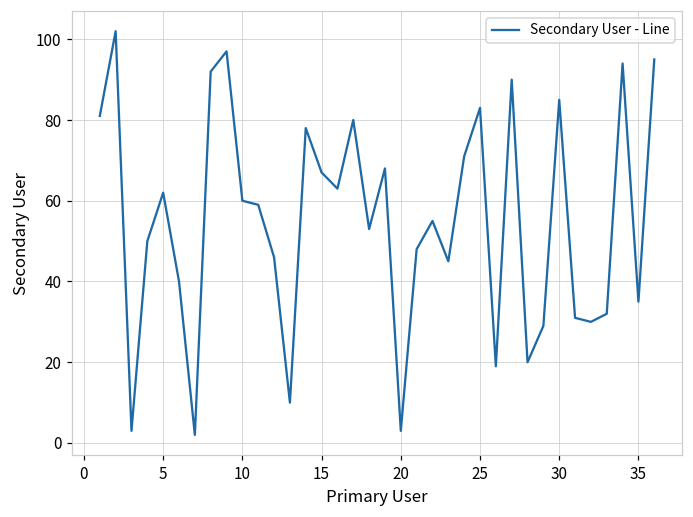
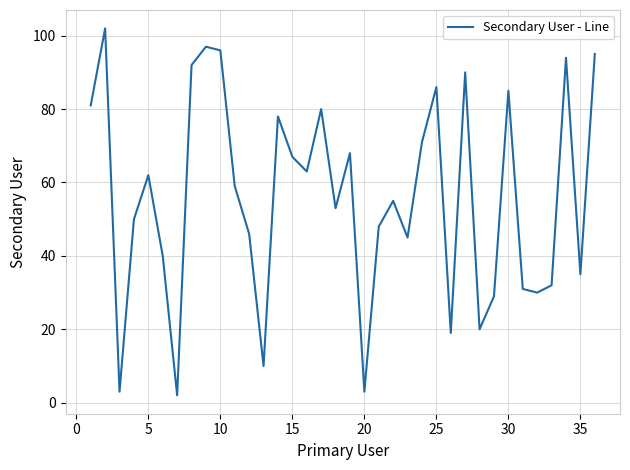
10: 60 -> 96
25: 83 -> 86
